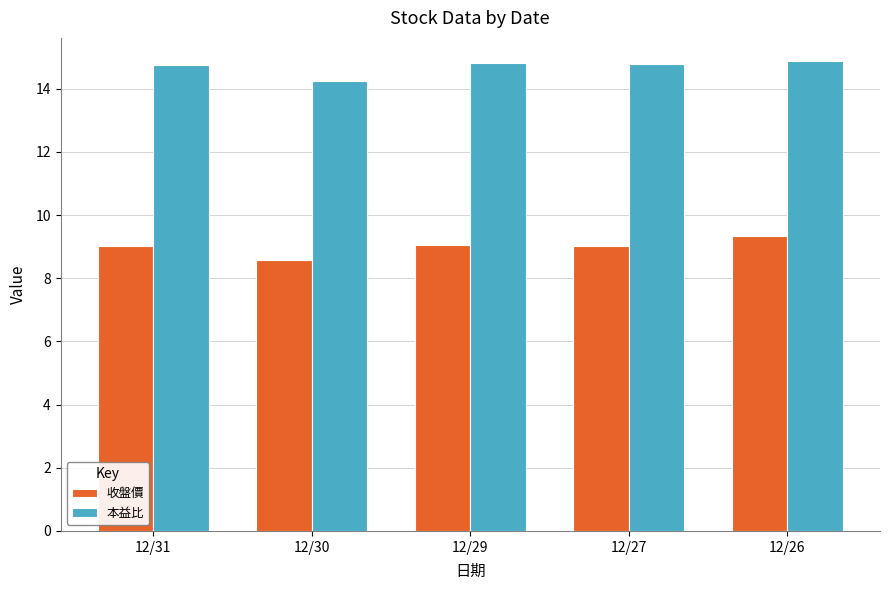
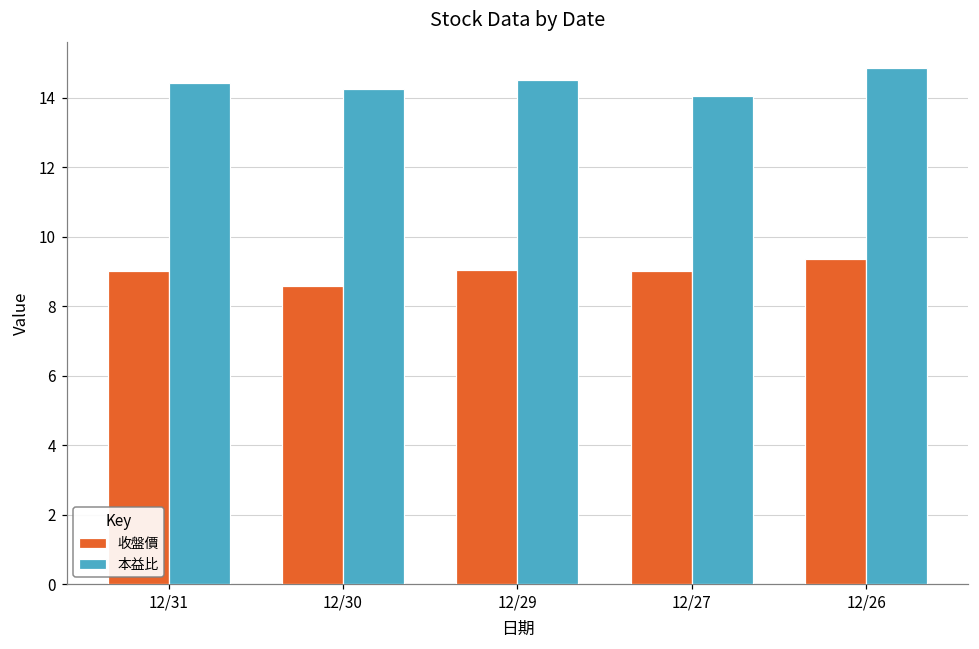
本益比, 12/31: 14.8 -> 14.4
本益比, 12/29: 14.8 -> 14.5
本益比, 12/27: 14.8 -> 14.0
